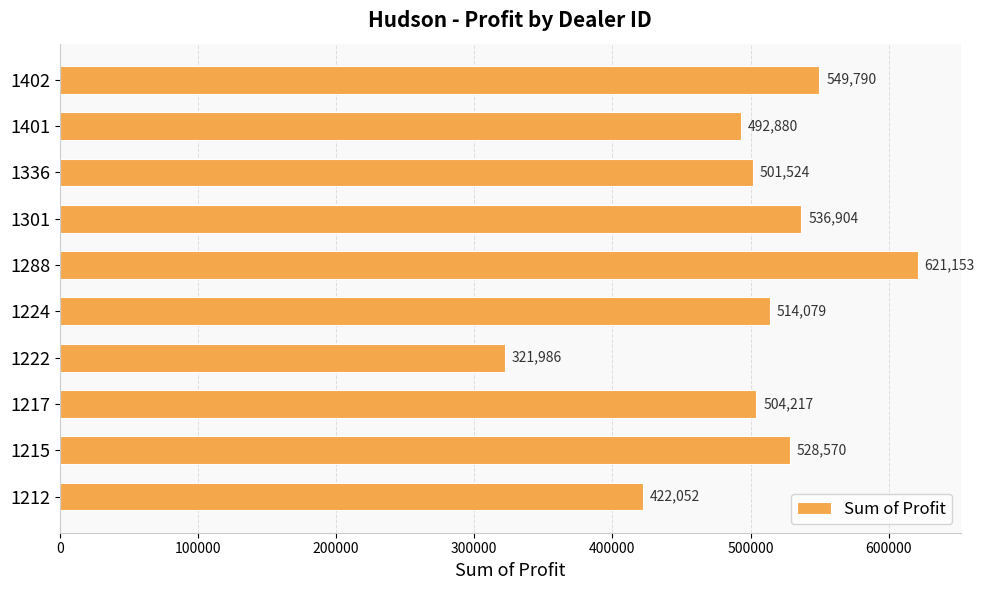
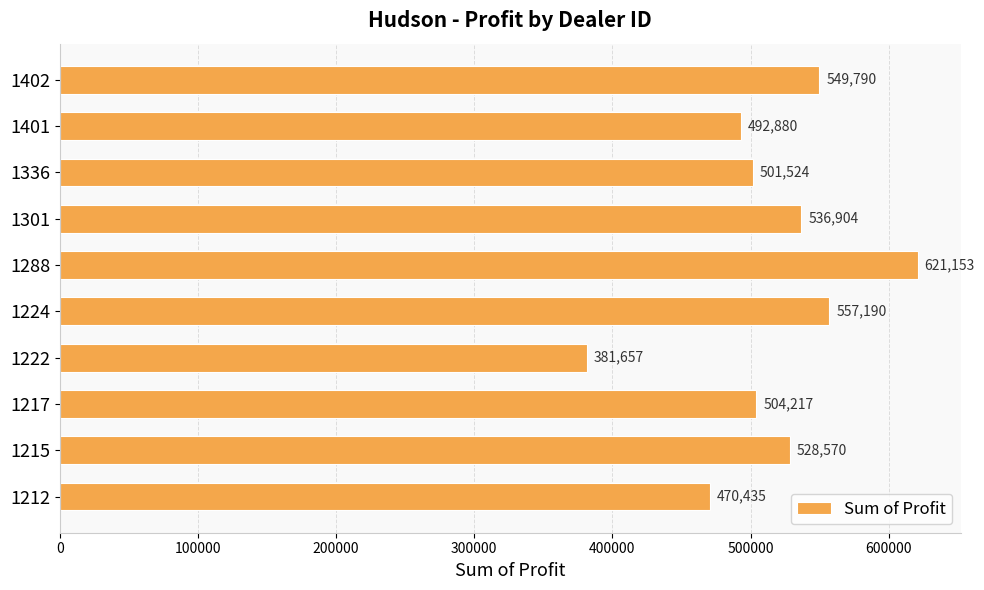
1224: 514,079 -> 557,190
1222: 321,986 -> 381,657
1212: 422,052 -> 470,435
